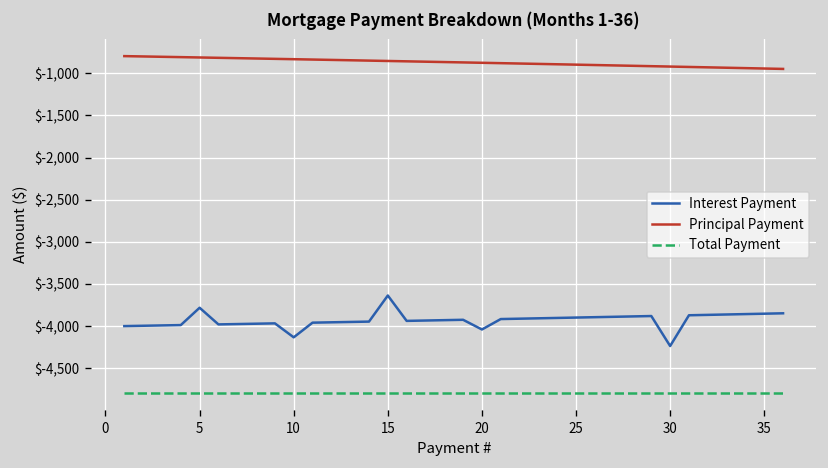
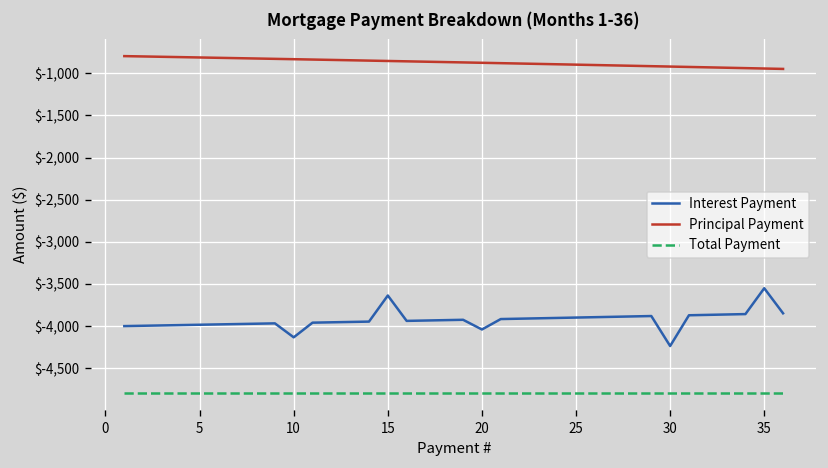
Interest Payment, 5: $-3,800 -> $-4,000
Interest Payment, 35: $-3,900 -> $-3,600
